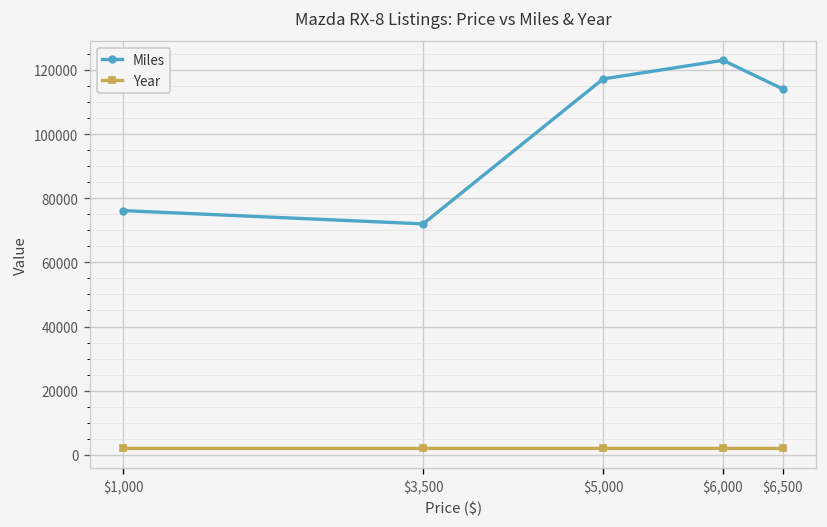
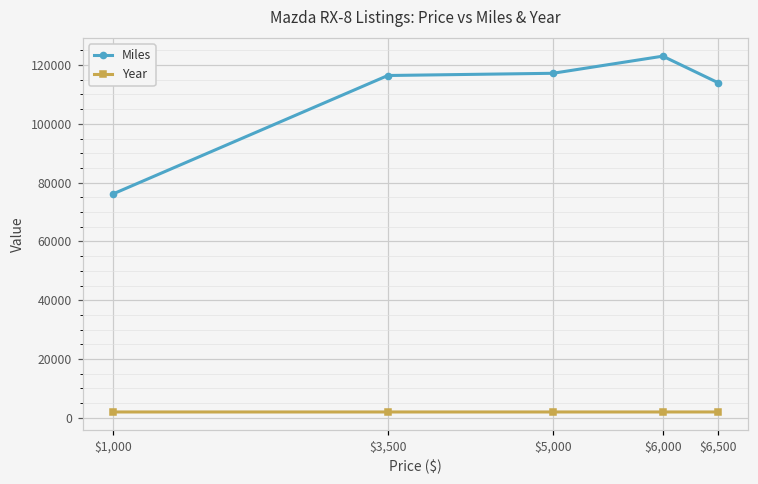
Miles, $3,500: 72000 -> 116000
